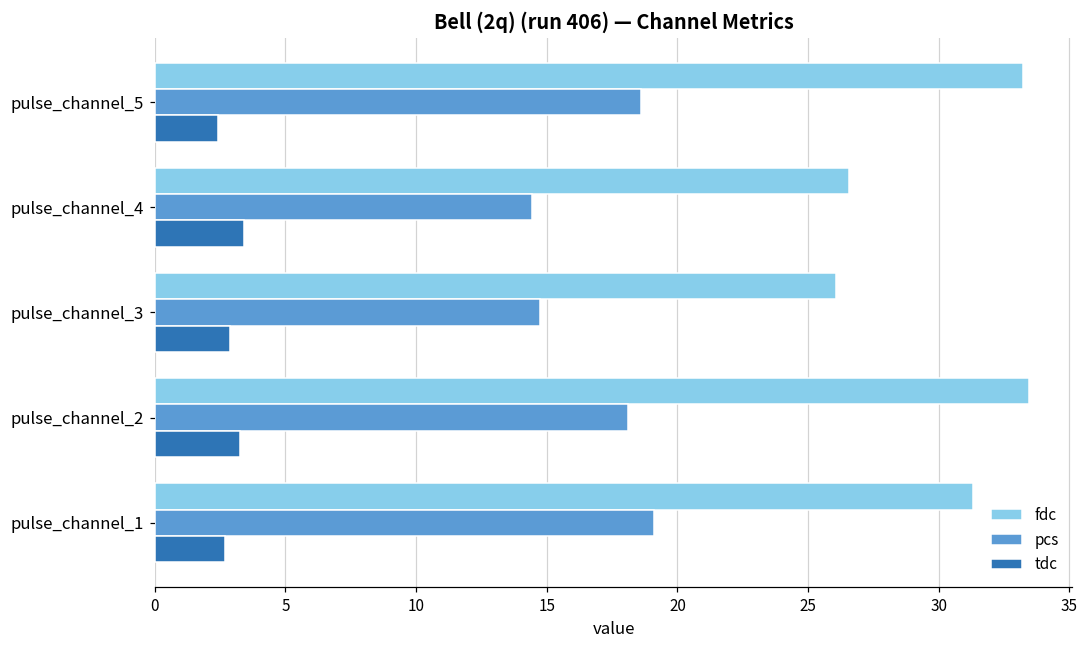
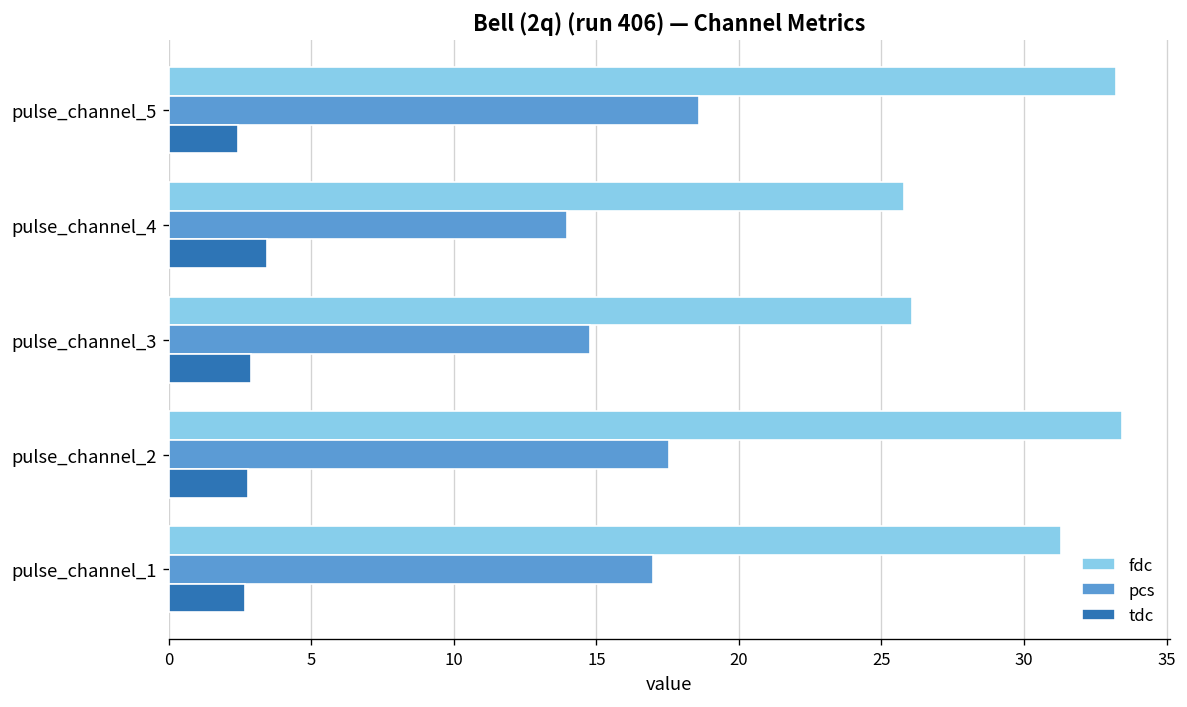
fdc, pulse_channel_4: 26.6 -> 25.8
pcs, pulse_channel_4: 14.5 -> 14.0
pcs, pulse_channel_2: 18.1 -> 17.5
tdc, pulse_channel_2: 3.3 -> 2.8
pcs, pulse_channel_1: 19.1 -> 17.0
